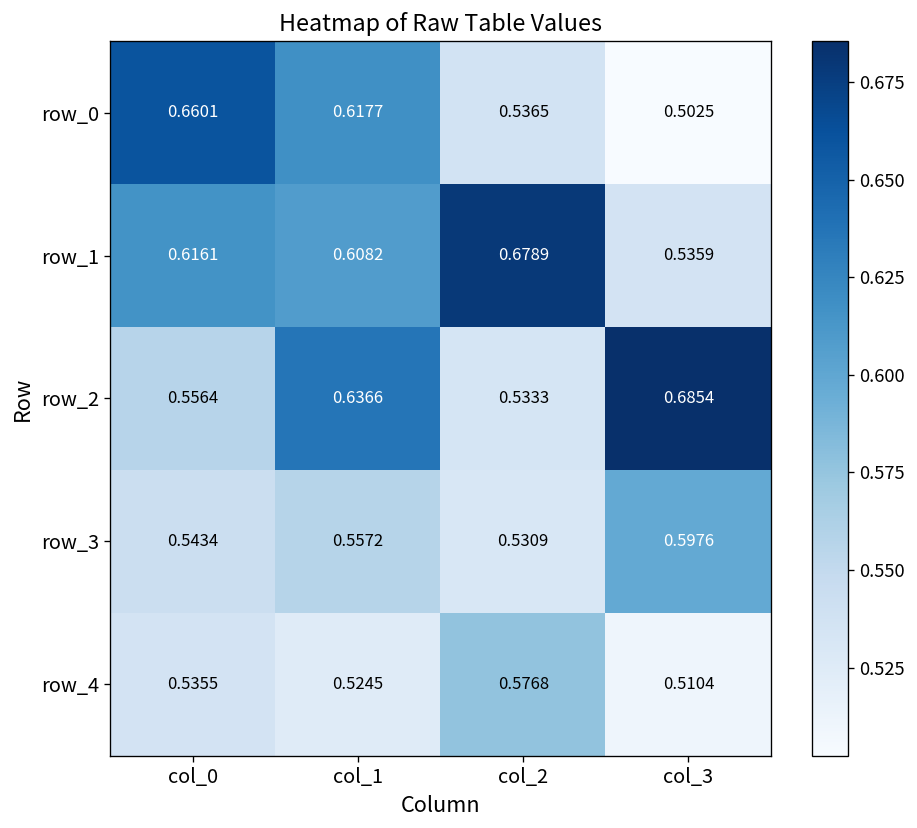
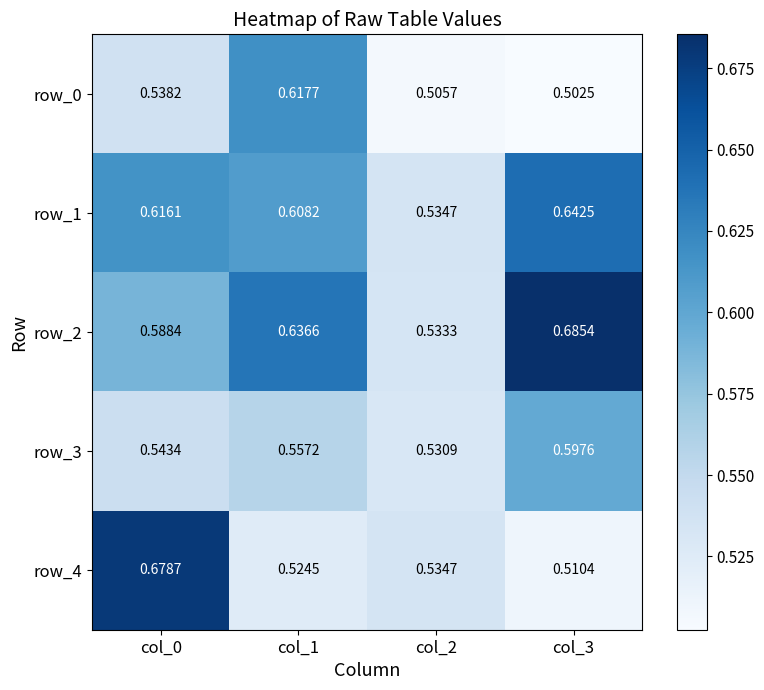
row_0, col_0: 0.6601 -> 0.5382
row_0, col_2: 0.5365 -> 0.5057
row_1, col_2: 0.6789 -> 0.5347
row_1, col_3: 0.5359 -> 0.6425
row_2, col_0: 0.5564 -> 0.5884
row_4, col_0: 0.5355 -> 0.6787
row_4, col_2: 0.5768 -> 0.5347
